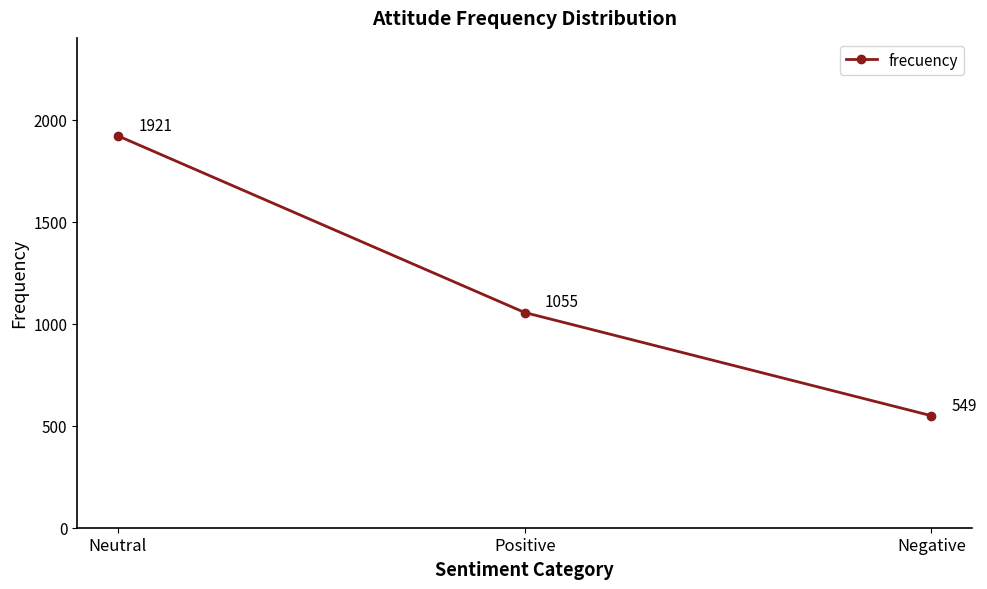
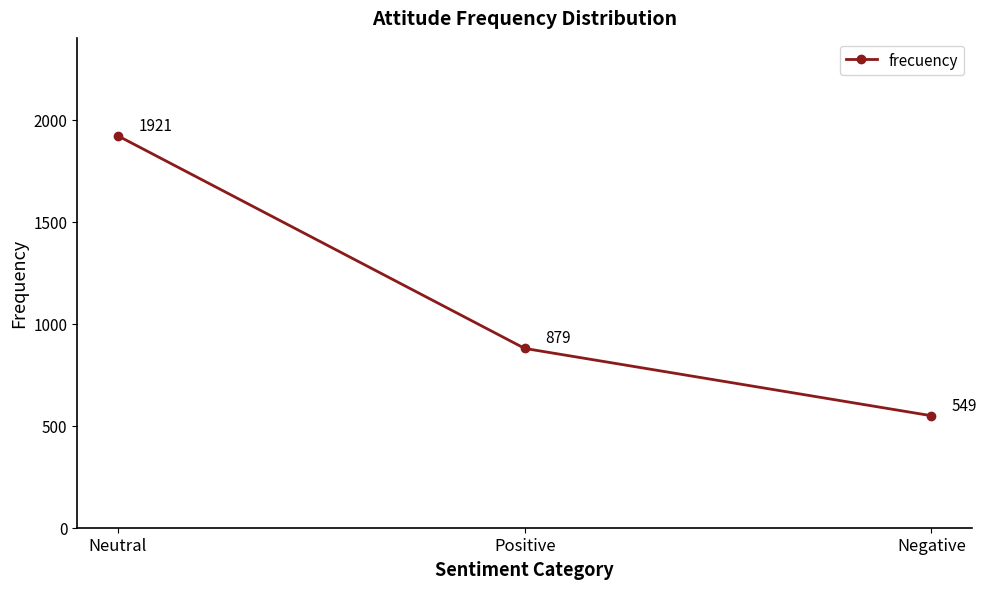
Positive: 1055 -> 879
